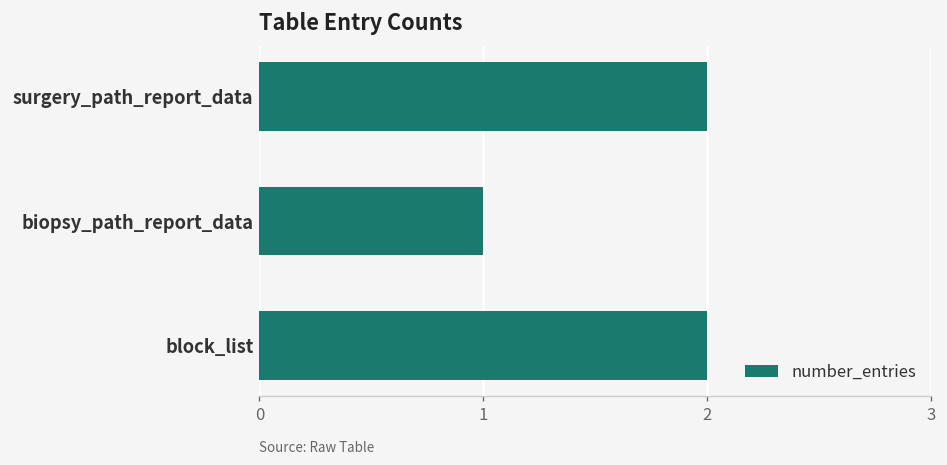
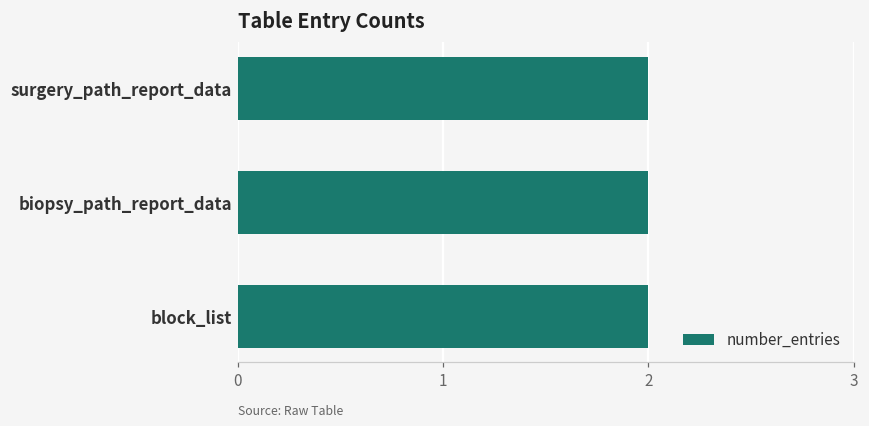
biopsy_path_report_data: 1 -> 2
